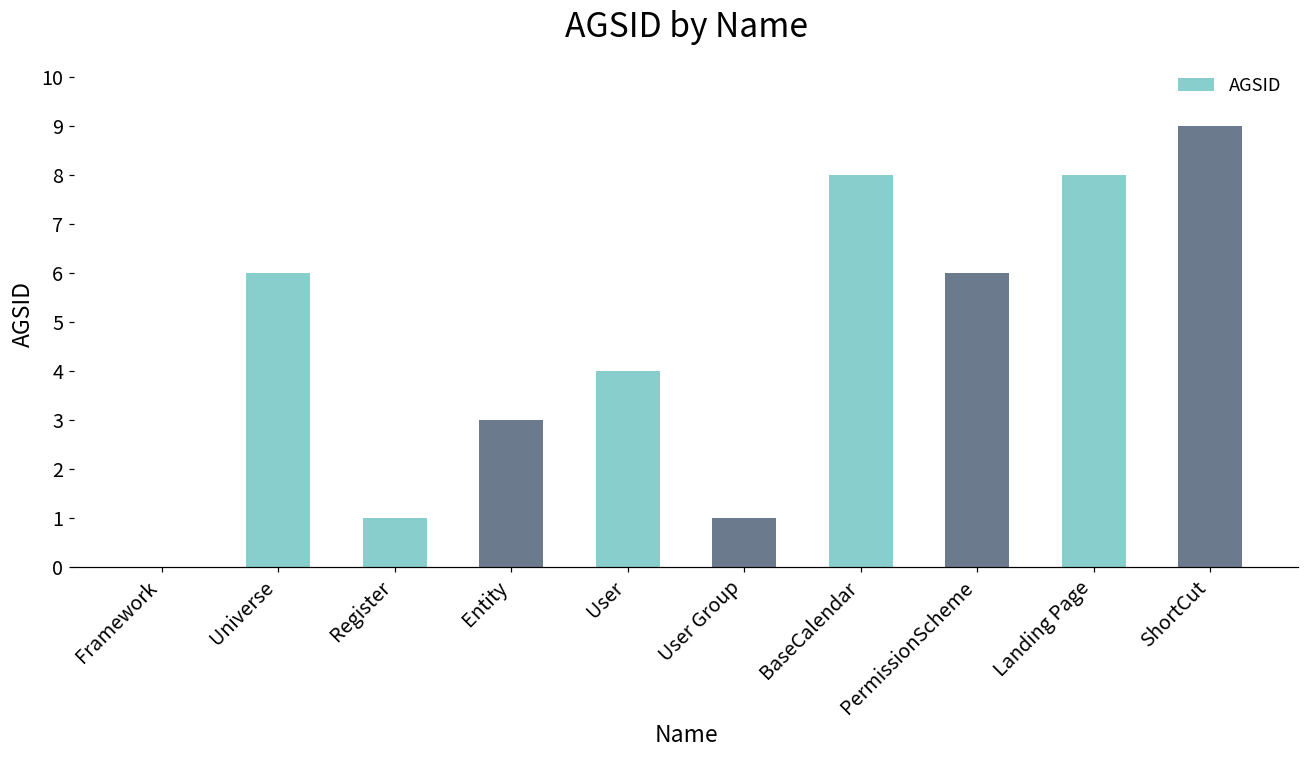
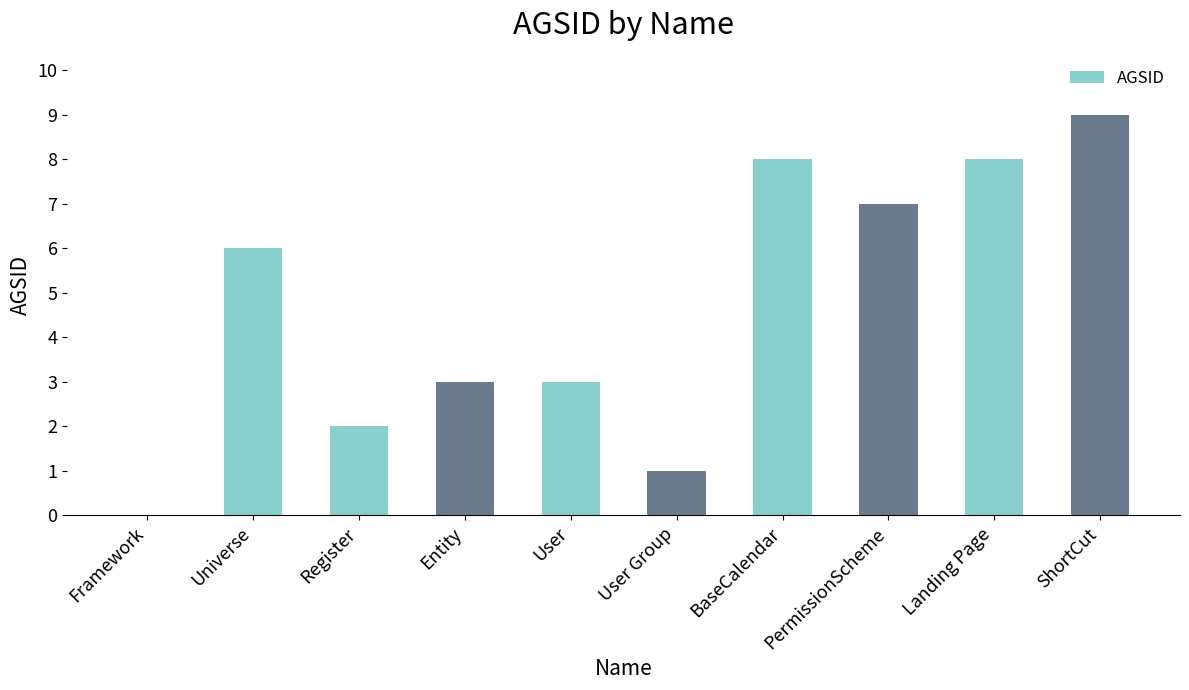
Register: 1 -> 2
User: 4 -> 3
PermissionScheme: 6 -> 7
